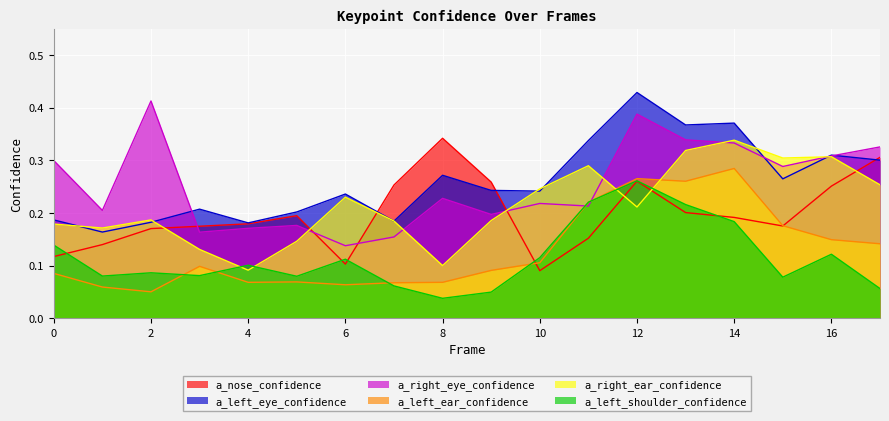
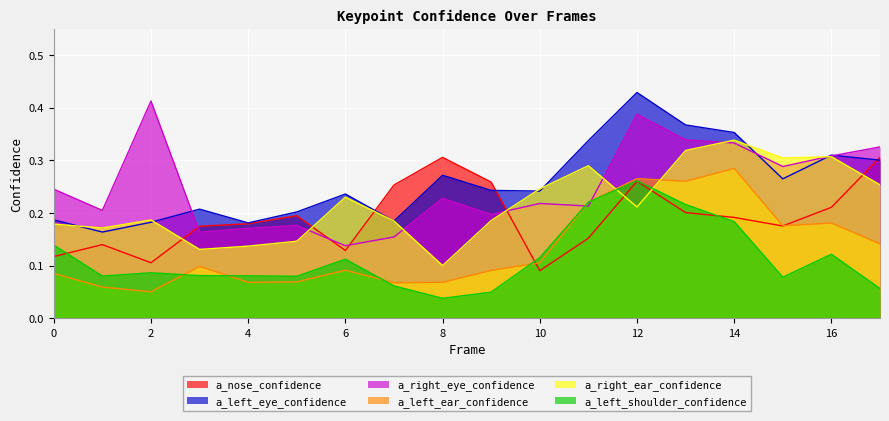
a_right_eye_confidence, 0: 0.30 -> 0.25
a_nose_confidence, 2: 0.17 -> 0.11
a_right_ear_confidence, 4: 0.09 -> 0.14
a_left_shoulder_confidence, 4: 0.10 -> 0.08
a_nose_confidence, 6: 0.10 -> 0.13
a_left_ear_confidence, 6: 0.06 -> 0.09
a_nose_confidence, 8: 0.34 -> 0.31
a_left_eye_confidence, 14: 0.37 -> 0.35
a_nose_confidence, 16: 0.25 -> 0.21
a_left_ear_confidence, 16: 0.15 -> 0.18
